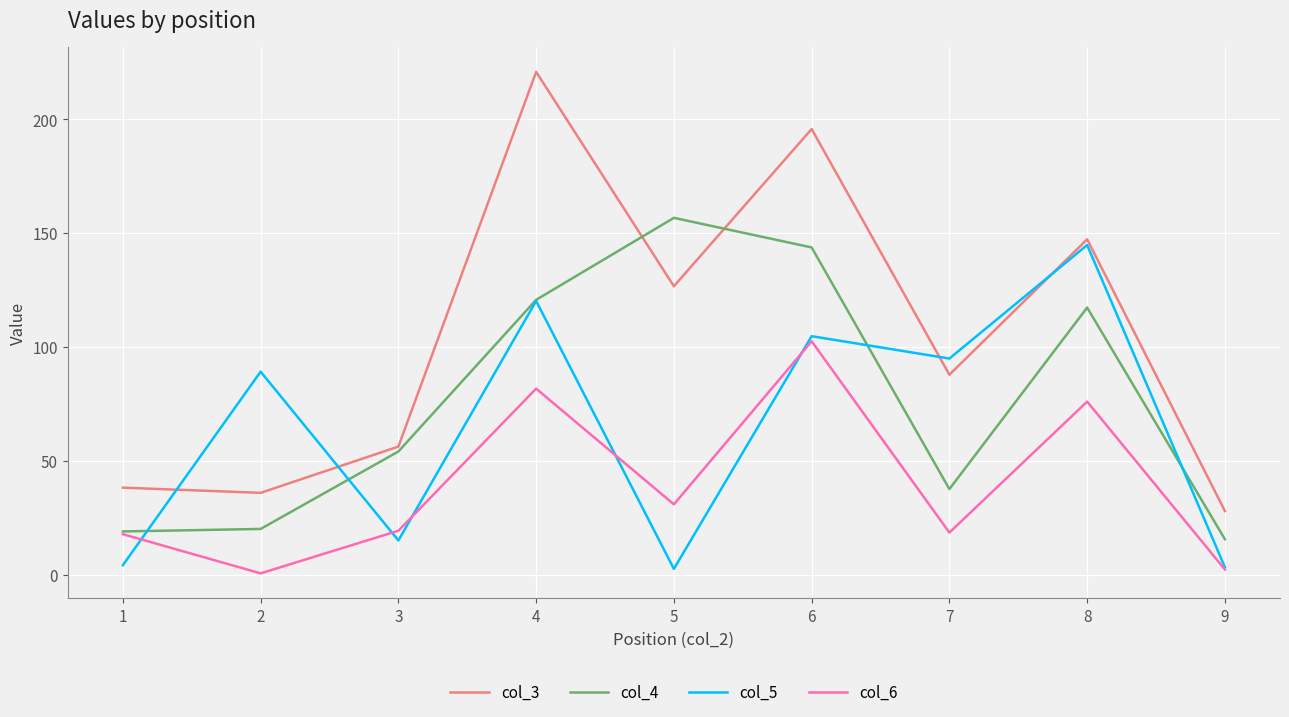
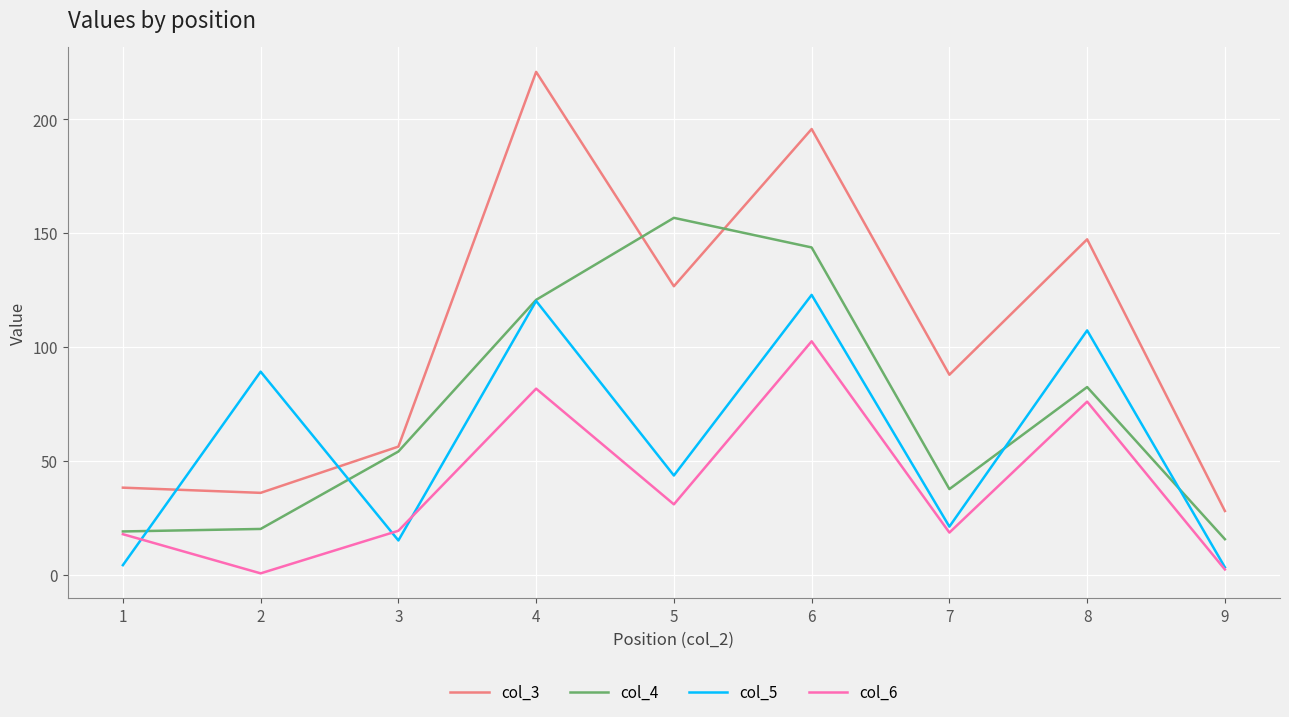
col_5, 5: 3 -> 44
col_5, 6: 105 -> 123
col_5, 7: 95 -> 21
col_4, 8: 117 -> 83
col_5, 8: 145 -> 107
